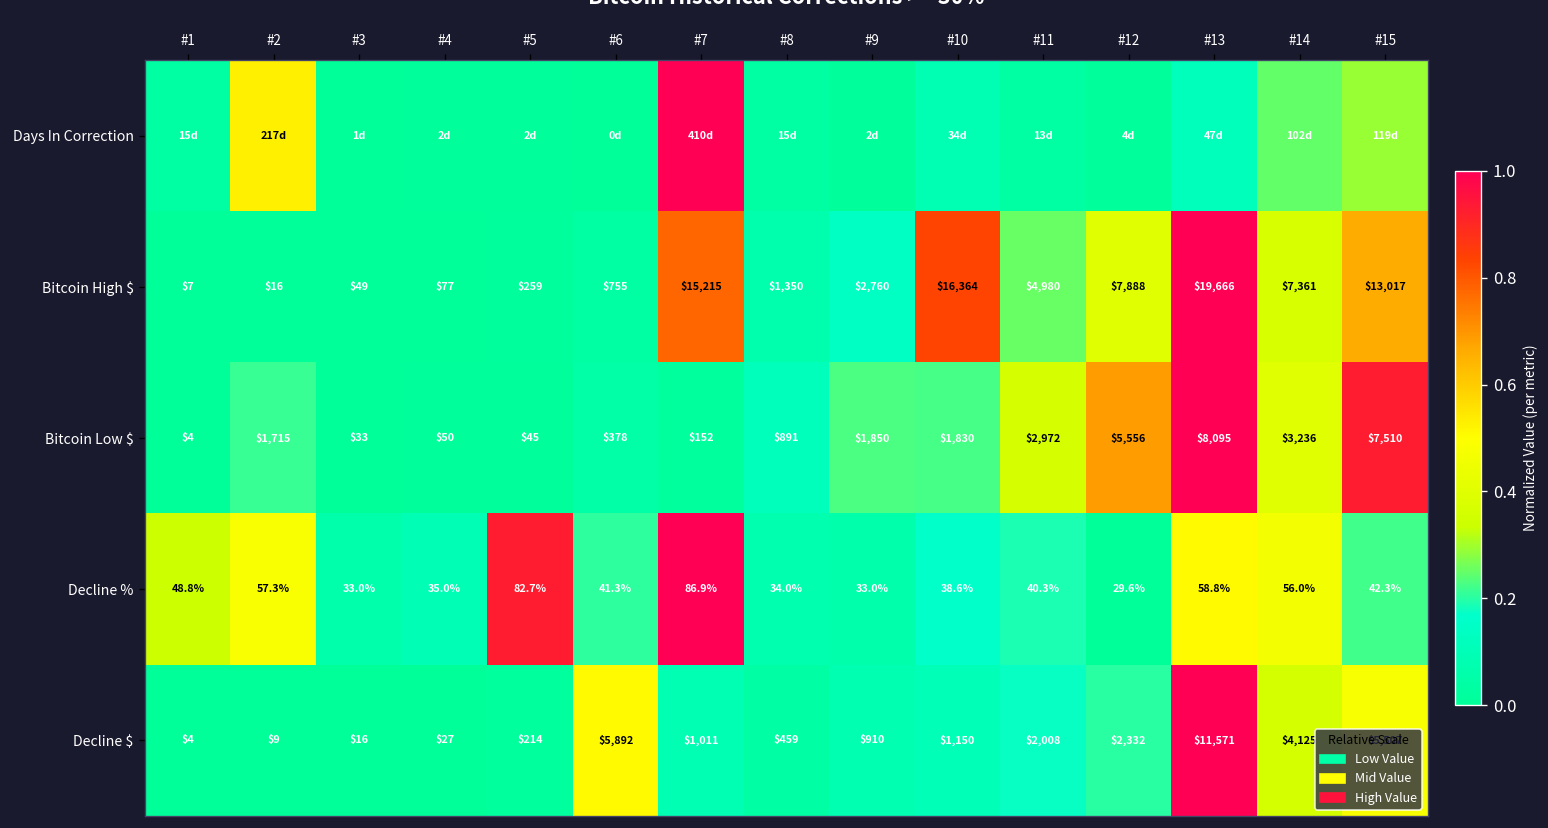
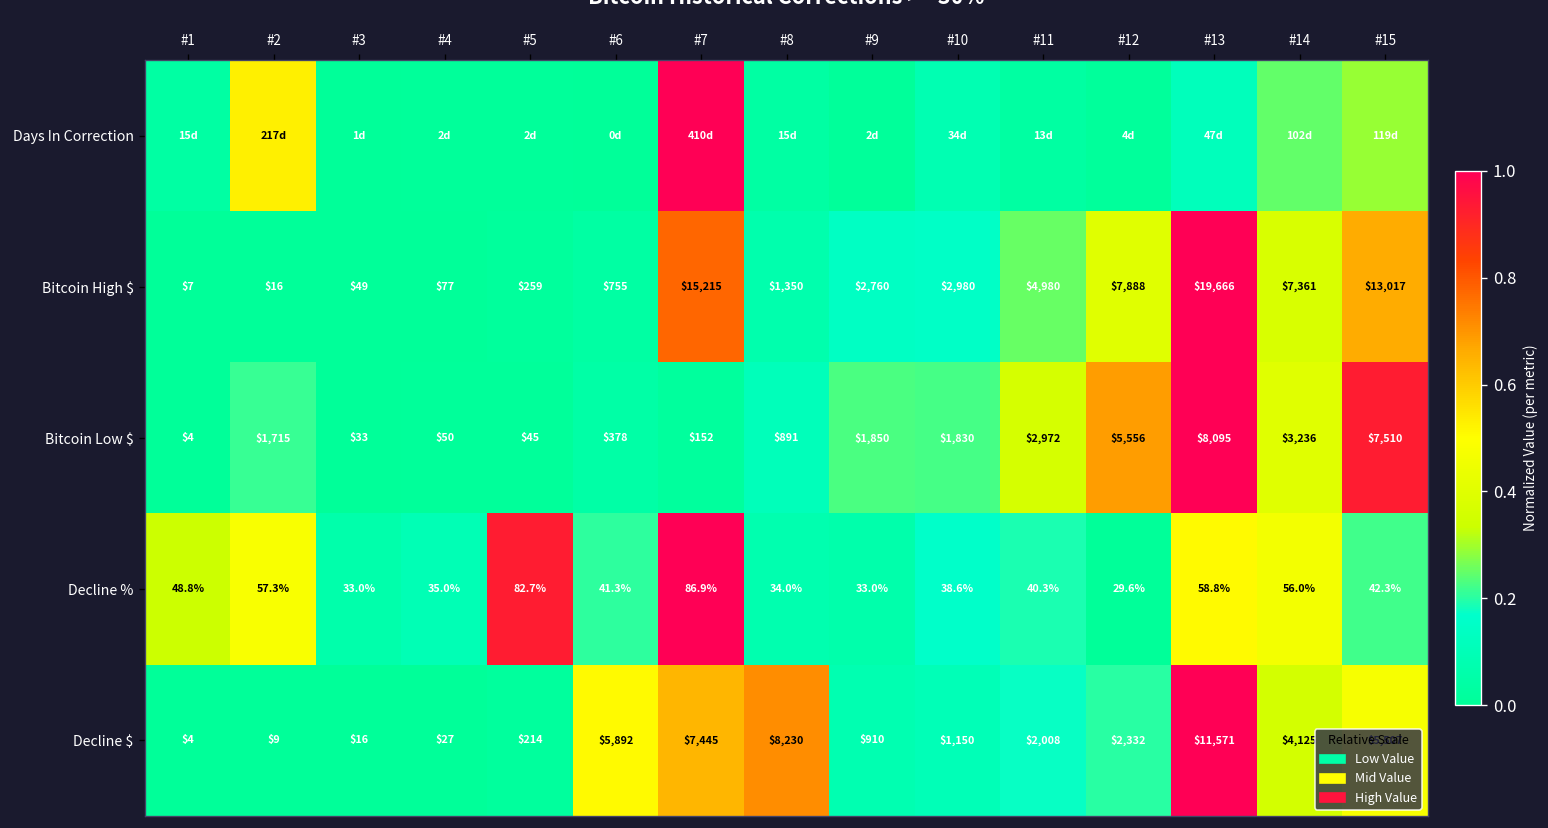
Bitcoin High $, #10: $16,364 -> $2,980
Decline $, #7: $1,011 -> $7,445
Decline $, #8: $459 -> $8,230
